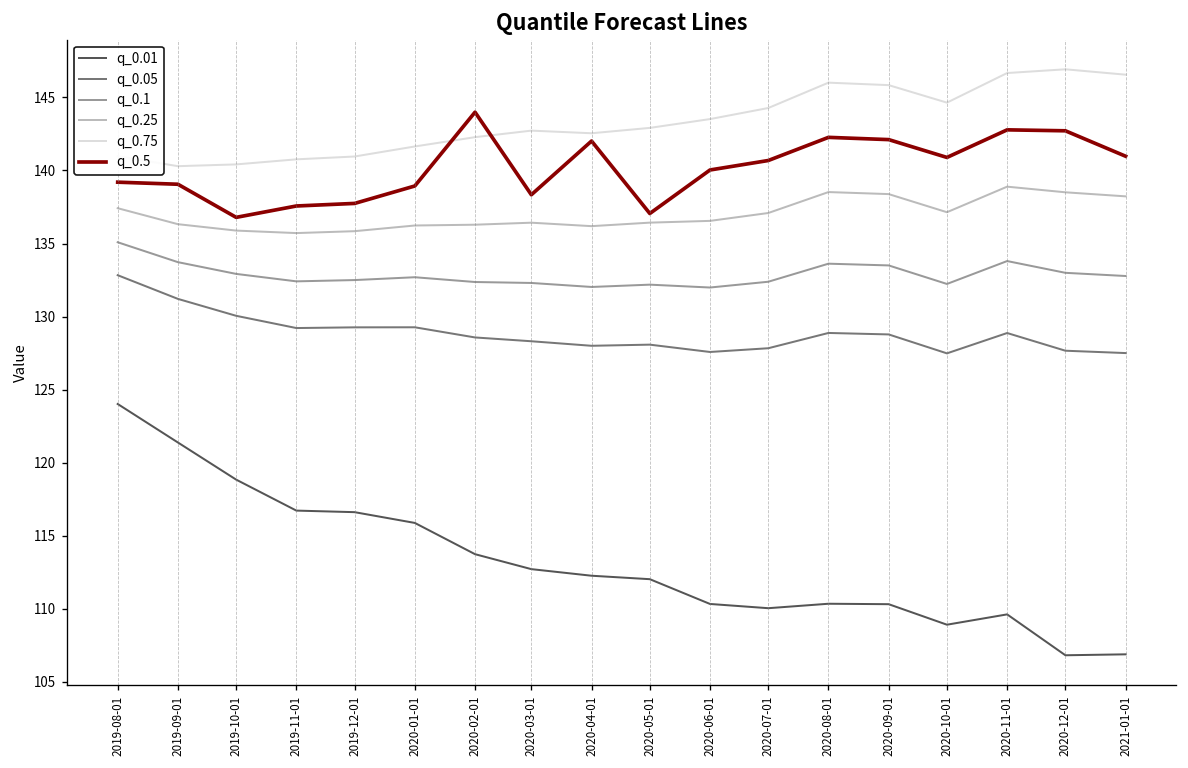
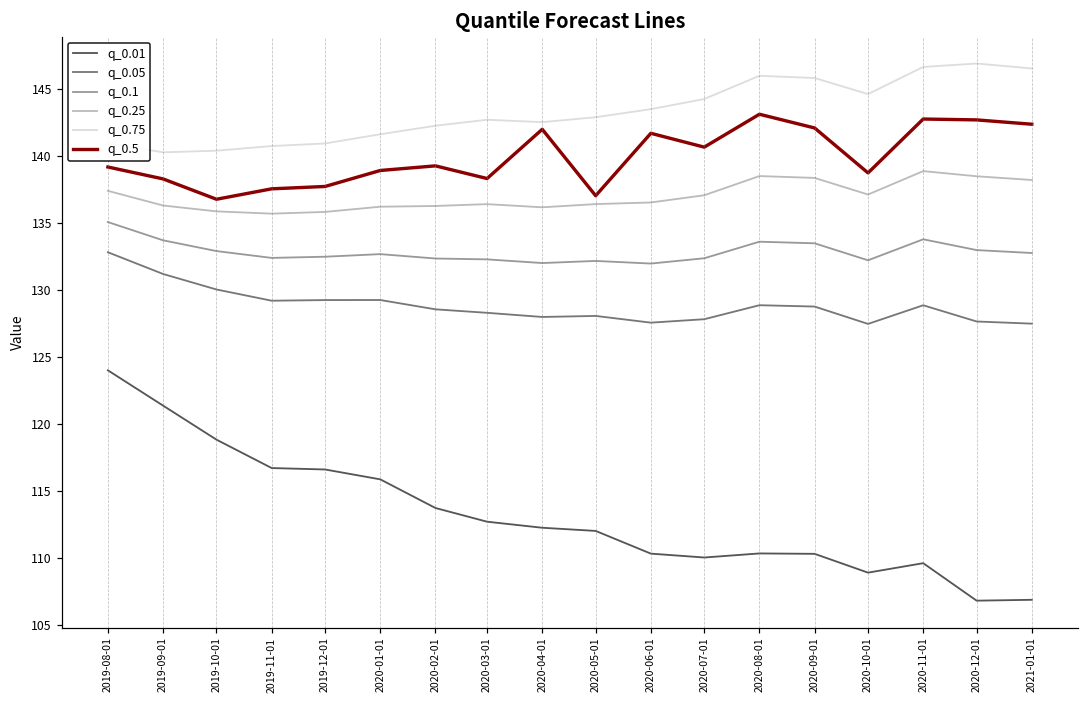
q_0.5, 2019-09-01: 139.1 -> 138.3
q_0.5, 2020-02-01: 144.0 -> 139.3
q_0.5, 2020-06-01: 140.0 -> 141.7
q_0.5, 2020-08-01: 142.3 -> 143.1
q_0.5, 2020-10-01: 140.9 -> 138.8
q_0.5, 2021-01-01: 141.0 -> 142.4
